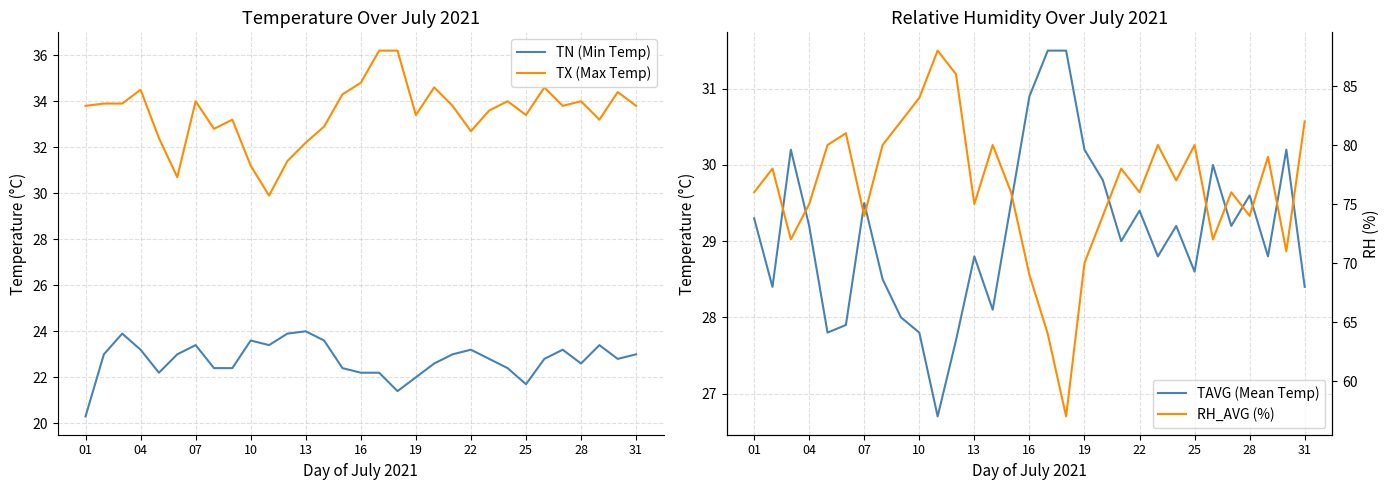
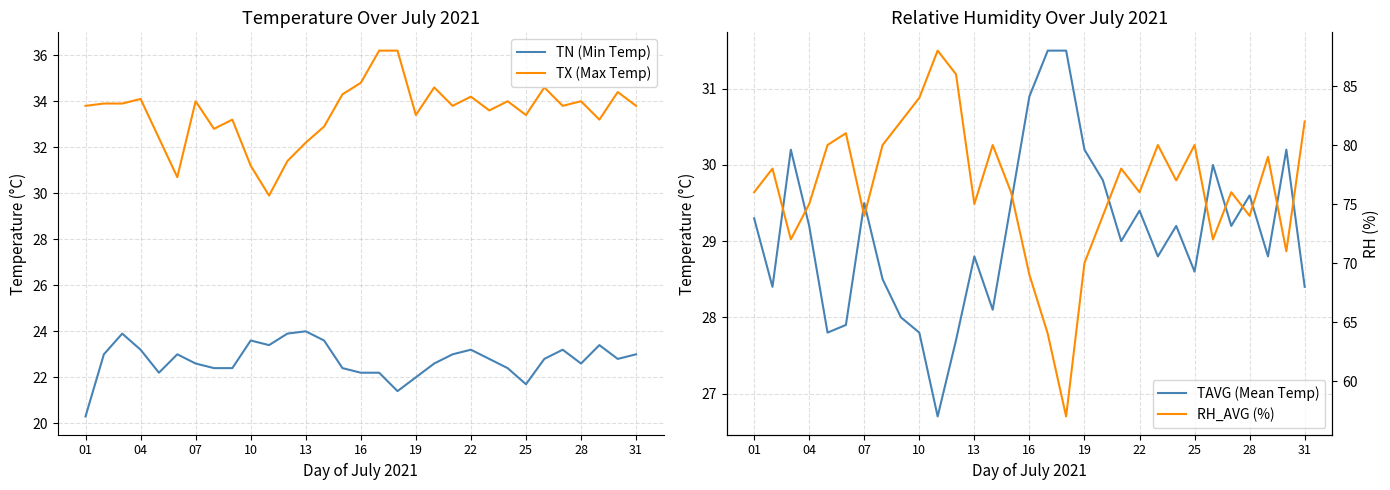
Temperature Over July 2021, TX (Max Temp), 04: 34.5 -> 34.1
Temperature Over July 2021, TN (Min Temp), 07: 23.4 -> 22.6
Temperature Over July 2021, TX (Max Temp), 22: 32.7 -> 34.2
